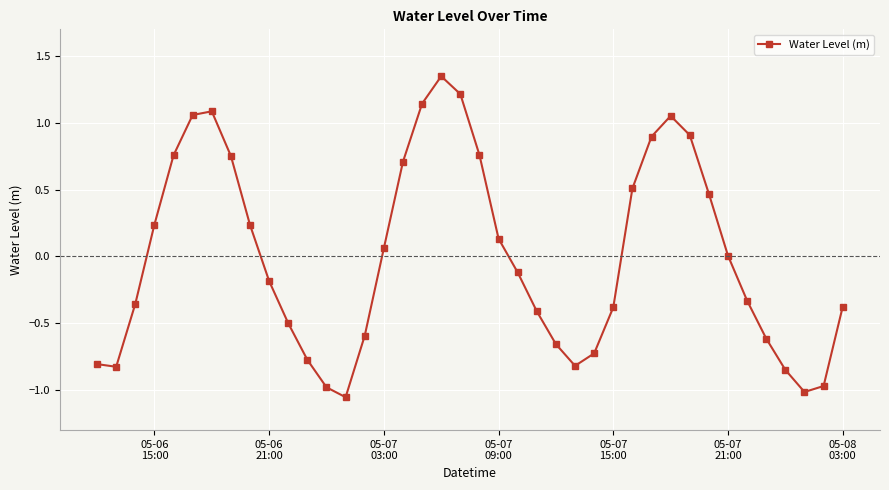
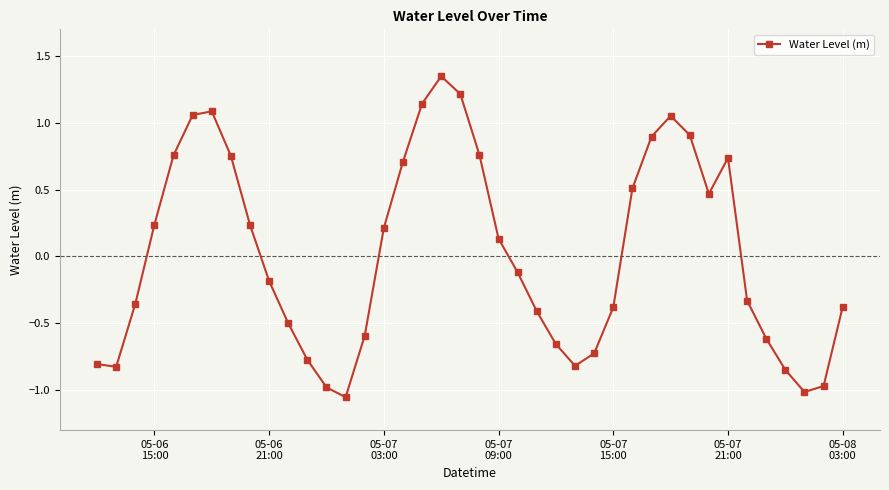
05-07 03:00: 0.06 -> 0.21
05-07 21:00: 0.01 -> 0.74
